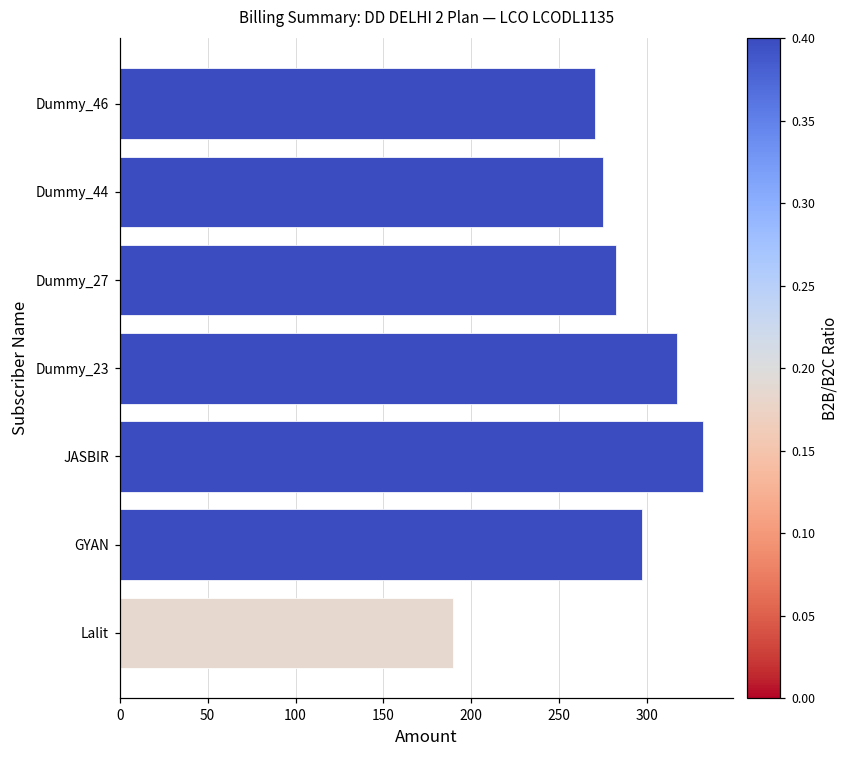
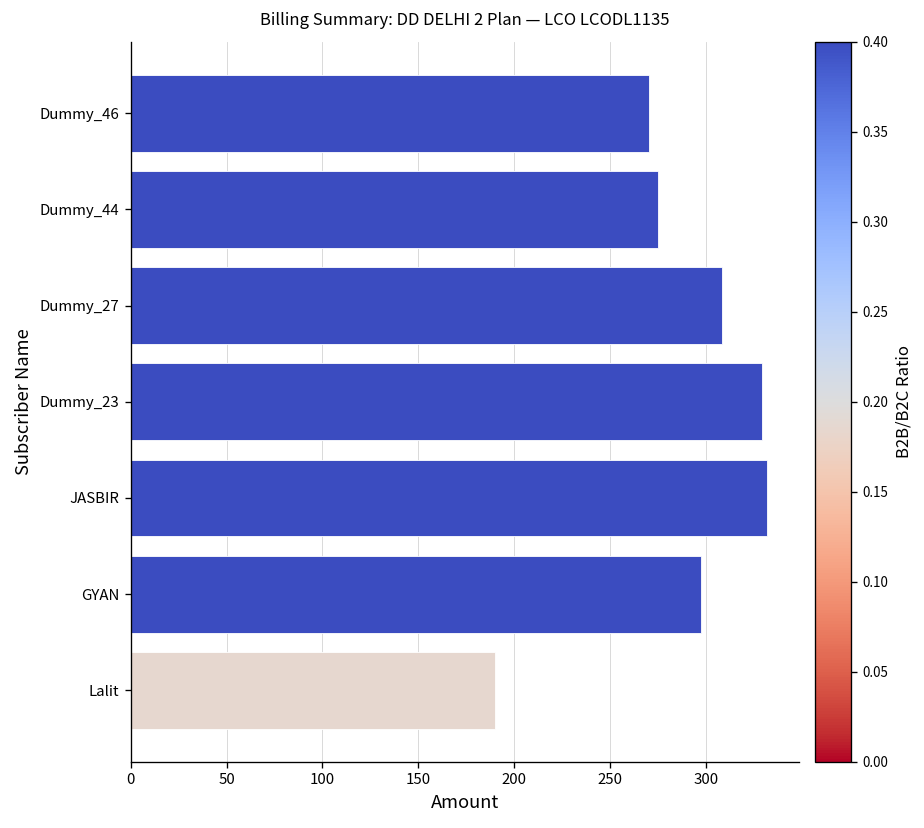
Dummy_27: 282 -> 309
Dummy_23: 317 -> 329
